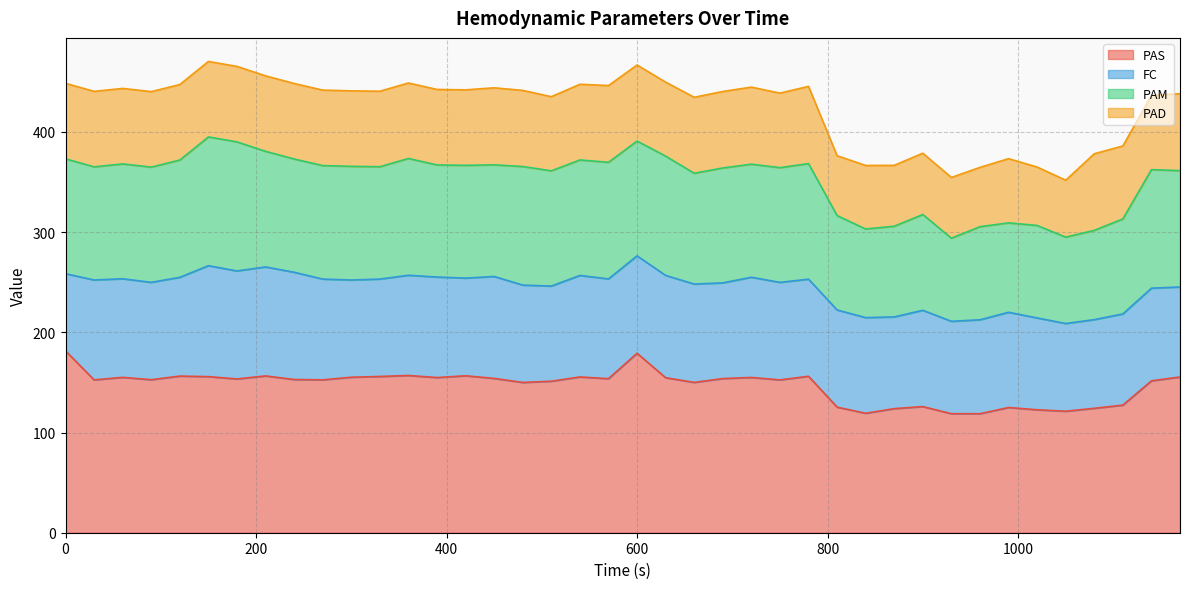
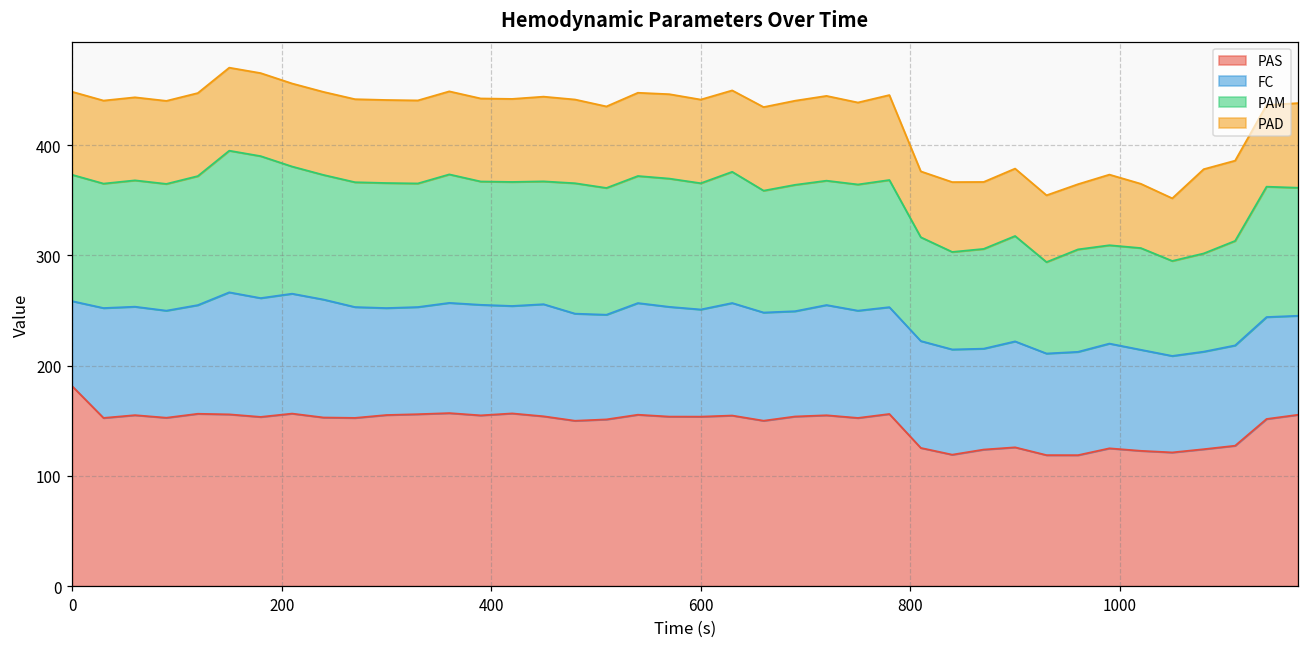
PAS, 600: 179 -> 154
